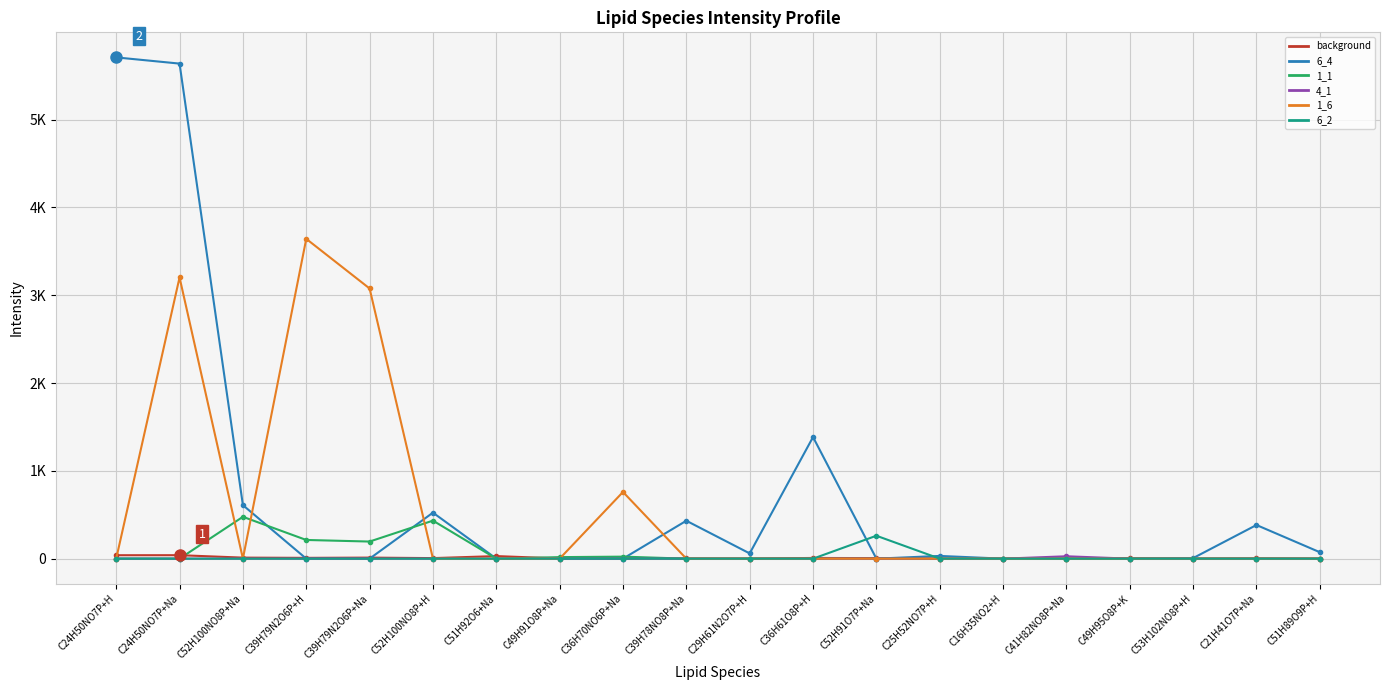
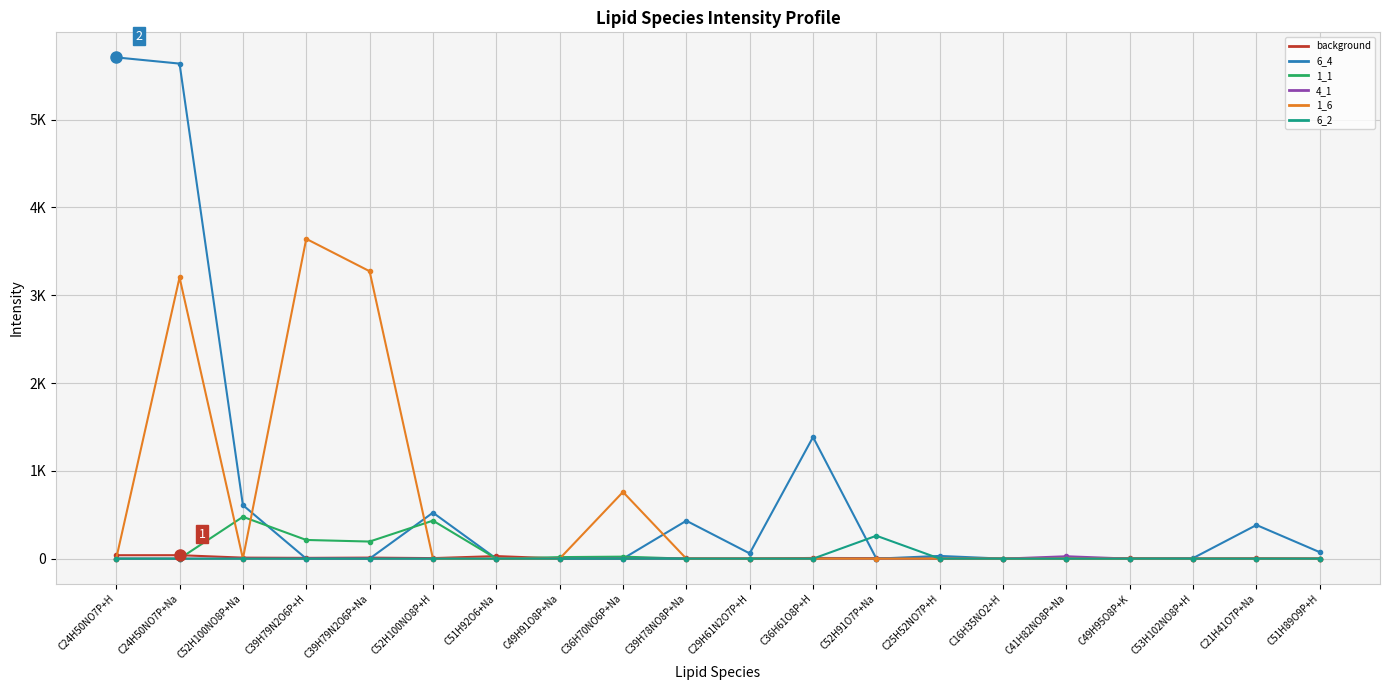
1_6, C39H79N2O6P+Na: 3100 -> 3300
